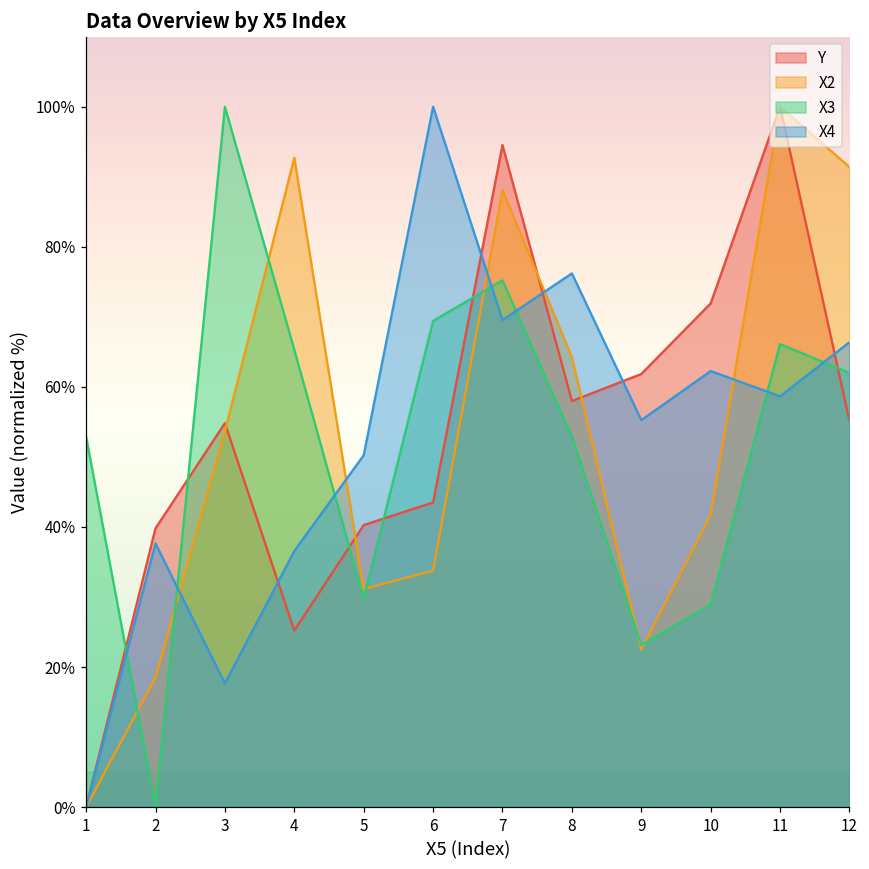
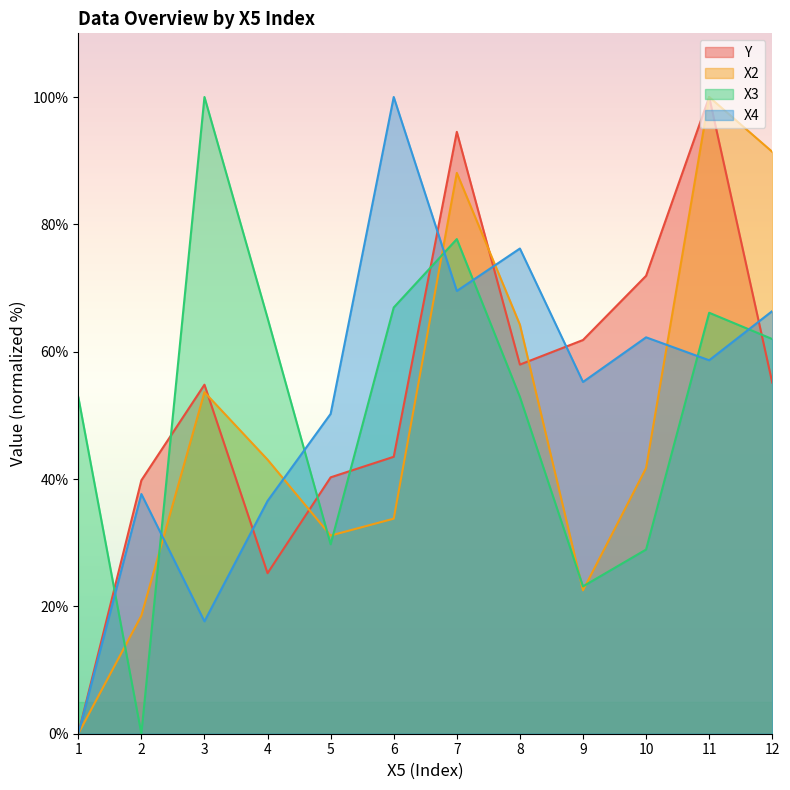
X2, 4: 93% -> 43%
X3, 6: 69% -> 67%
X3, 7: 75% -> 78%
